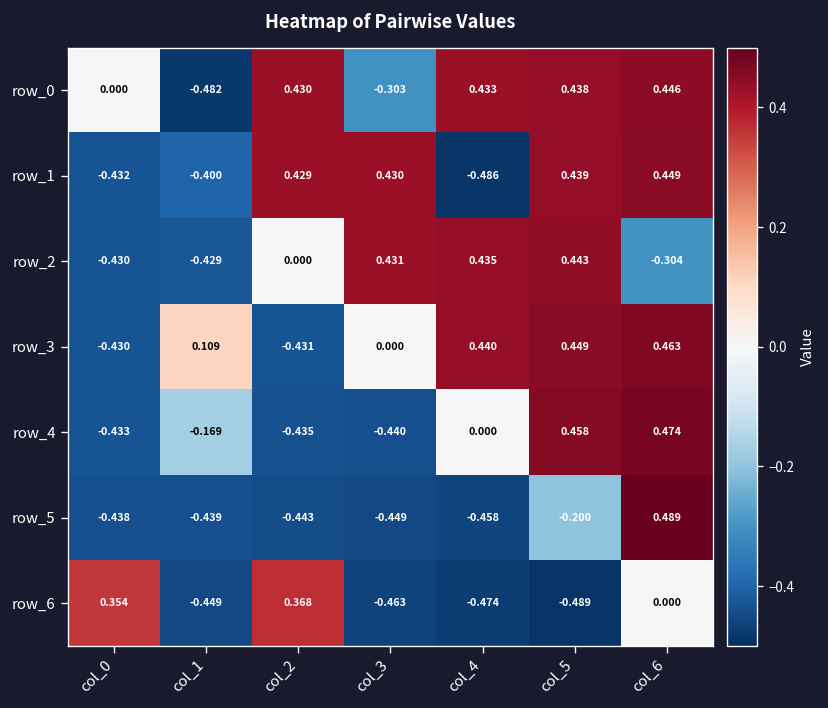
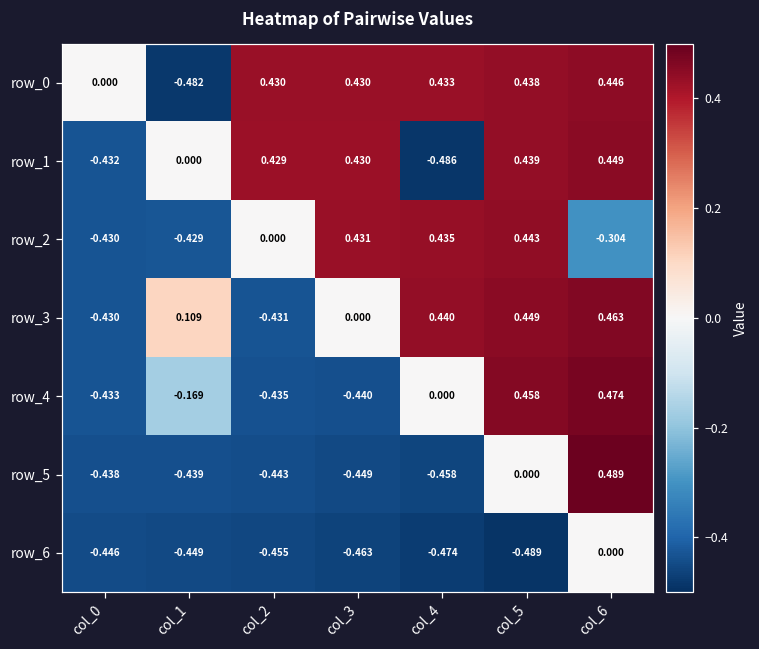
row_0, col_3: -0.303 -> 0.430
row_1, col_1: -0.400 -> 0.000
row_5, col_5: -0.200 -> 0.000
row_6, col_0: 0.354 -> -0.446
row_6, col_2: 0.368 -> -0.455
